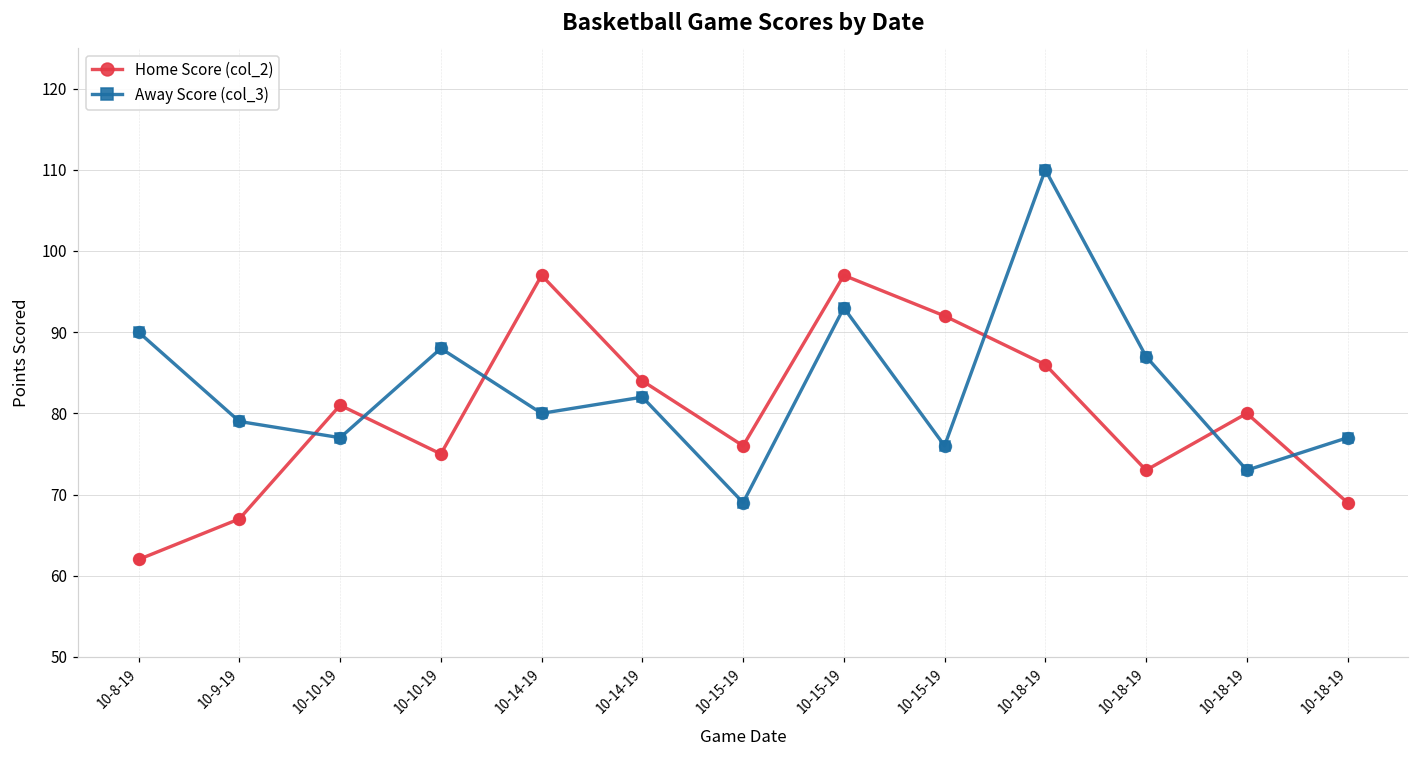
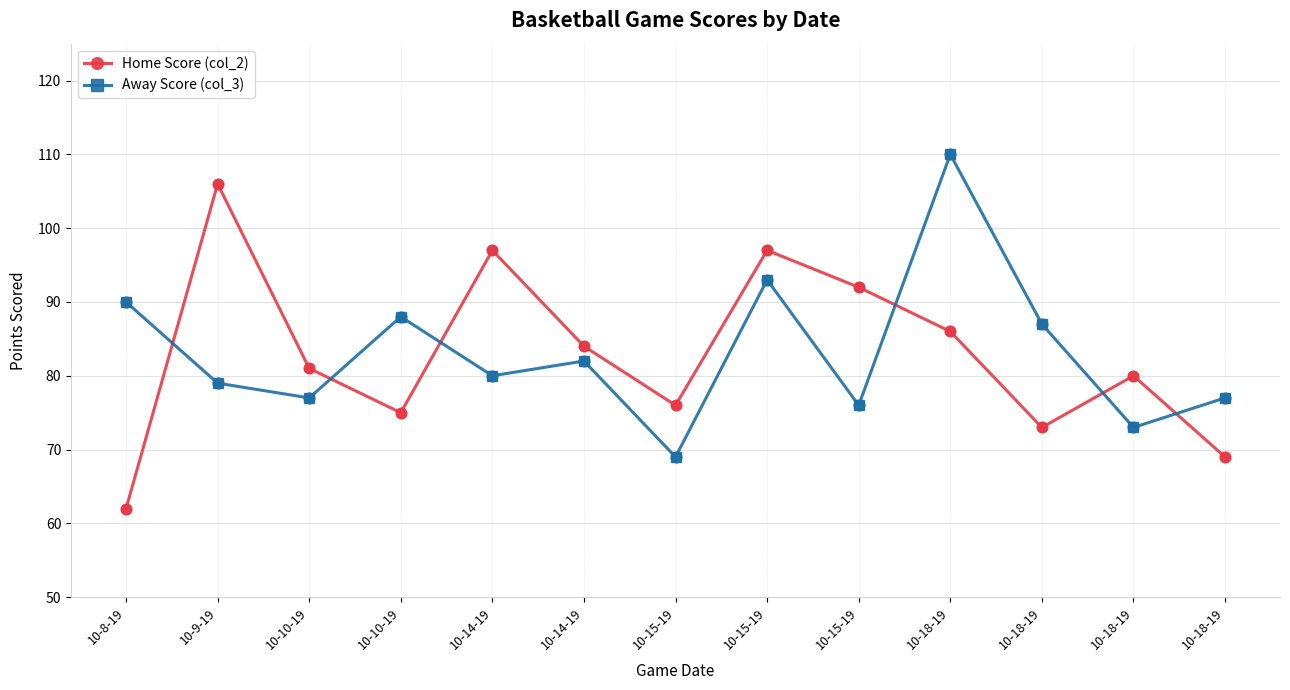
Home Score (col_2), 10-9-19: 67 -> 106
